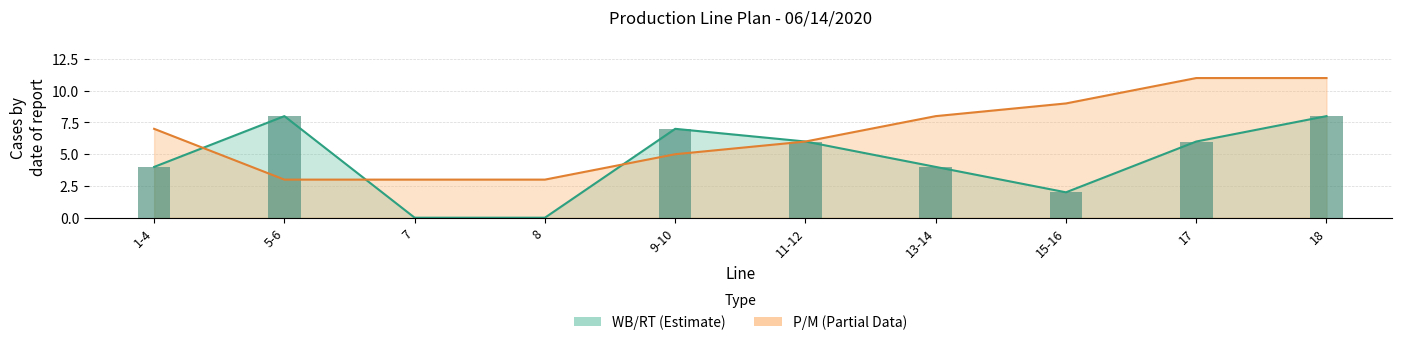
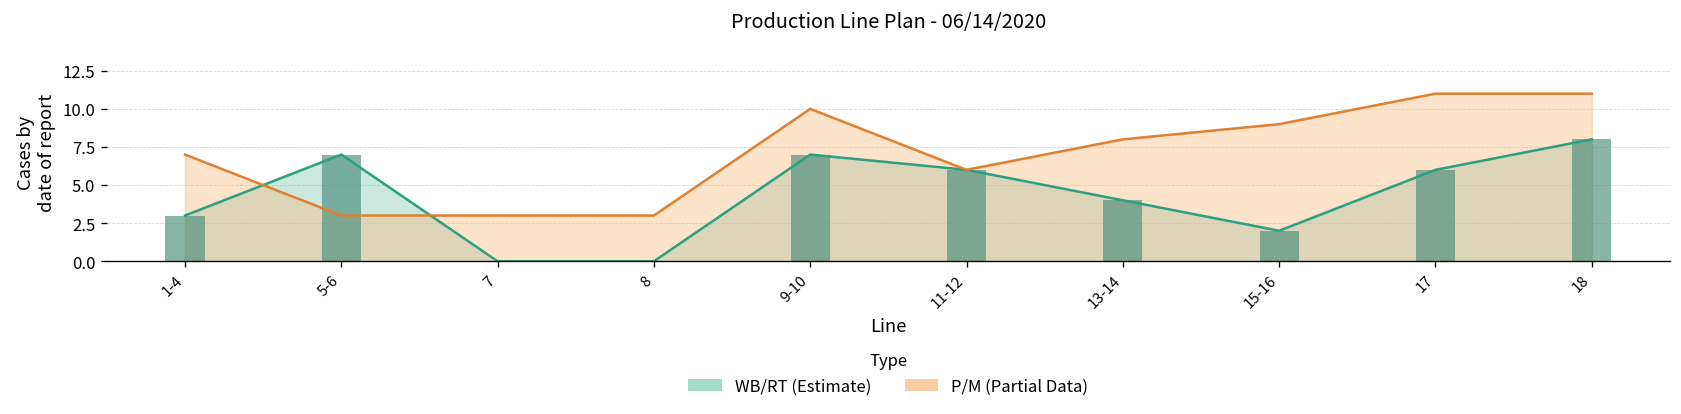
WB/RT (Estimate), 1-4: 4 -> 3
WB/RT (Estimate), 5-6: 8 -> 7
P/M (Partial Data), 9-10: 5 -> 10
